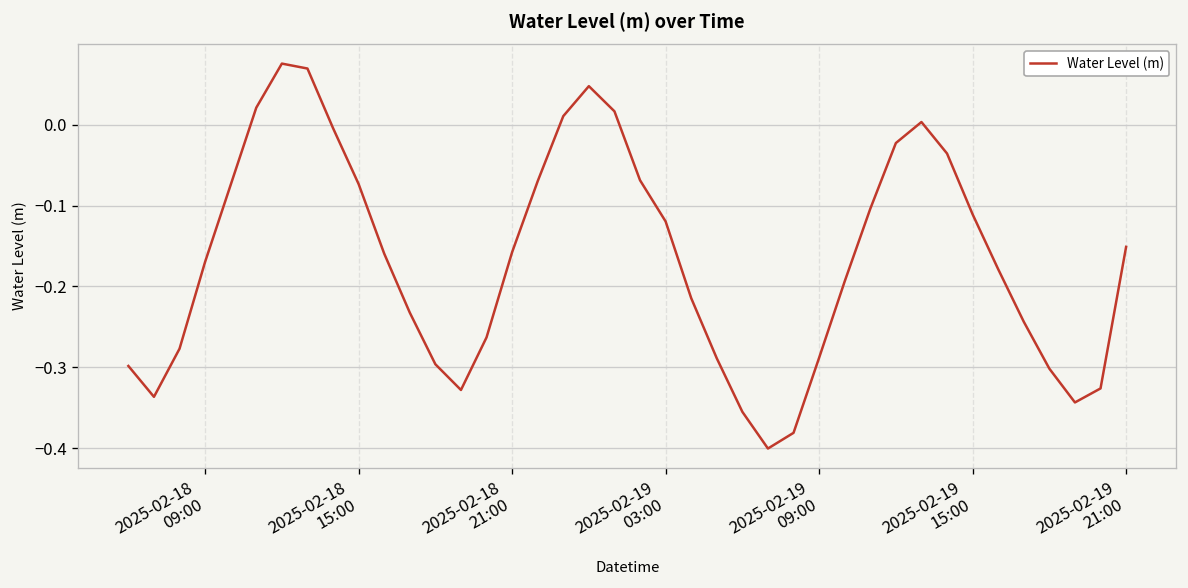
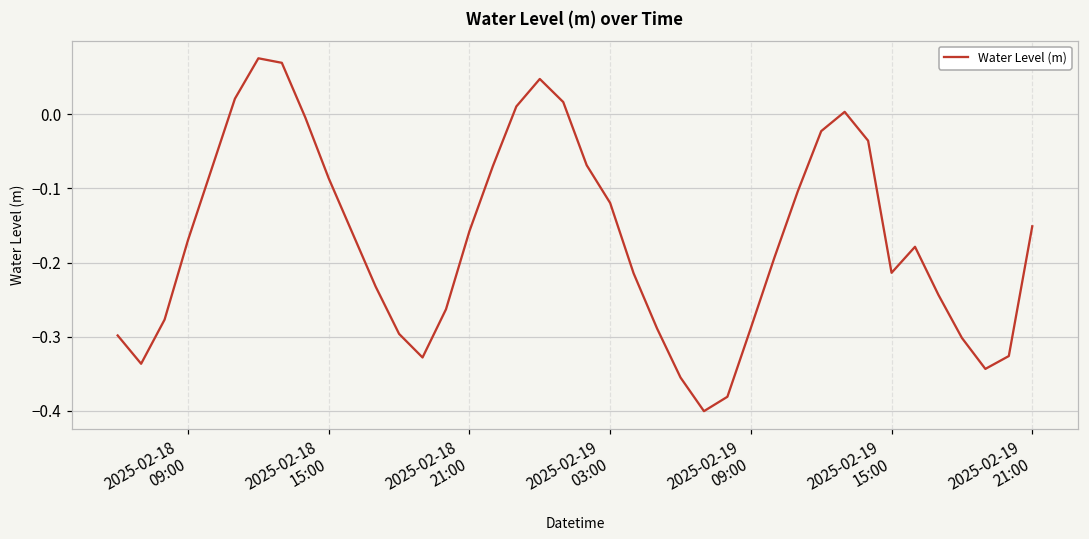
2025-02-18 15:00: -0.07 -> -0.09
2025-02-19 15:00: -0.11 -> -0.21
